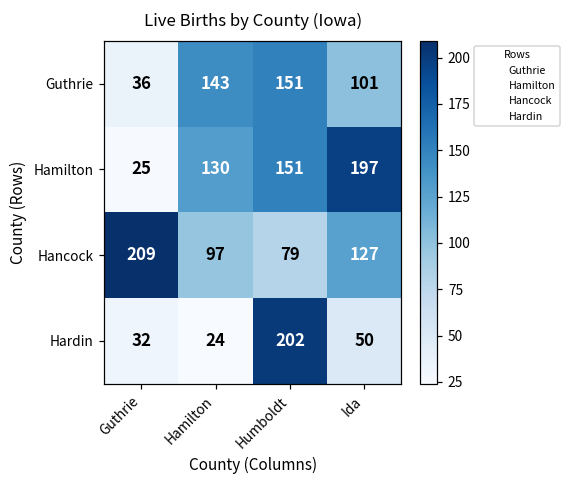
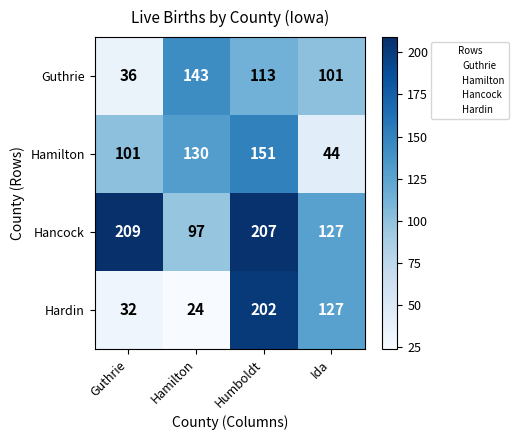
Guthrie, Humboldt: 151 -> 113
Hamilton, Guthrie: 25 -> 101
Hamilton, Ida: 197 -> 44
Hancock, Humboldt: 79 -> 207
Hardin, Ida: 50 -> 127
